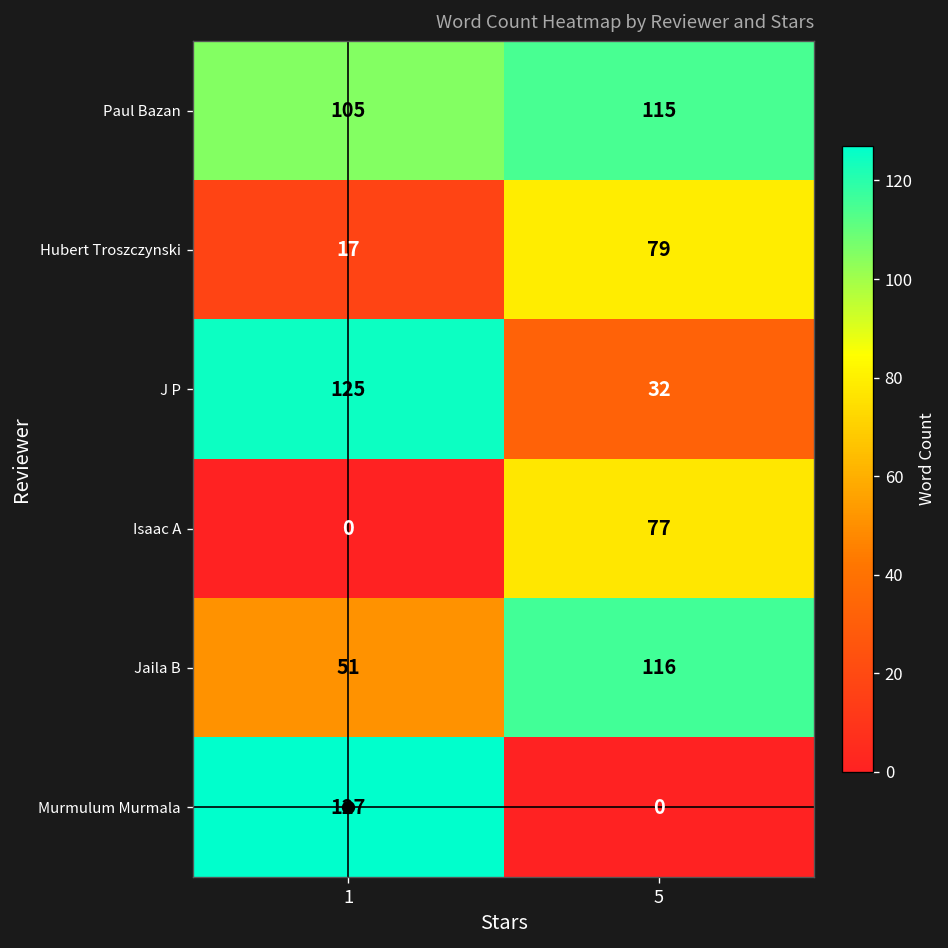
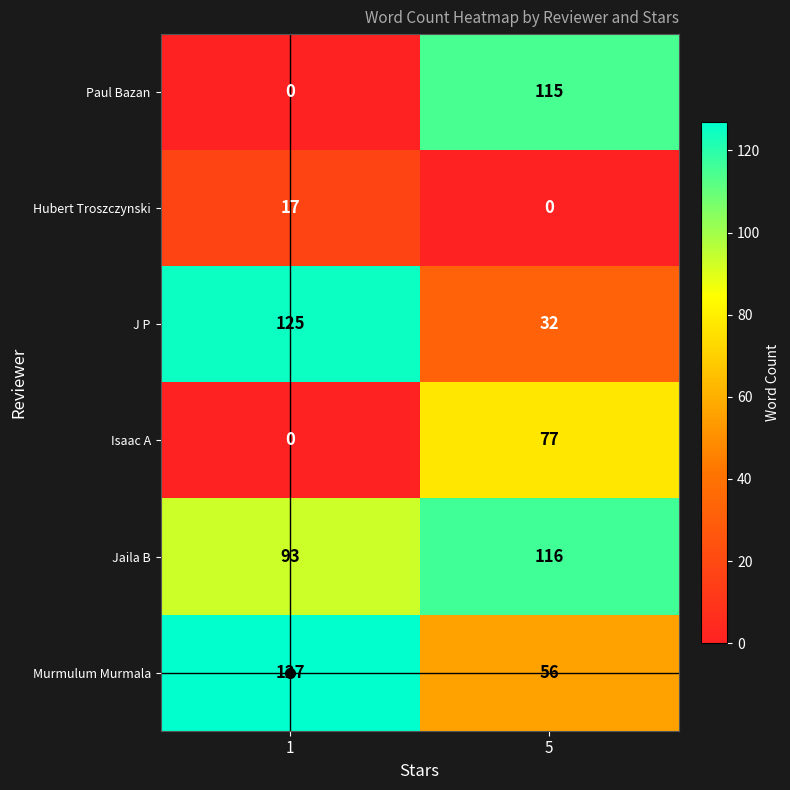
Paul Bazan, 1: 105 -> 0
Hubert Troszczynski, 5: 79 -> 0
Jaila B, 1: 51 -> 93
Murmulum Murmala, 5: 0 -> 56
